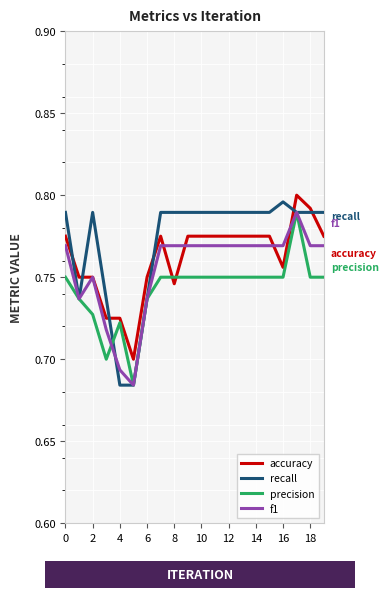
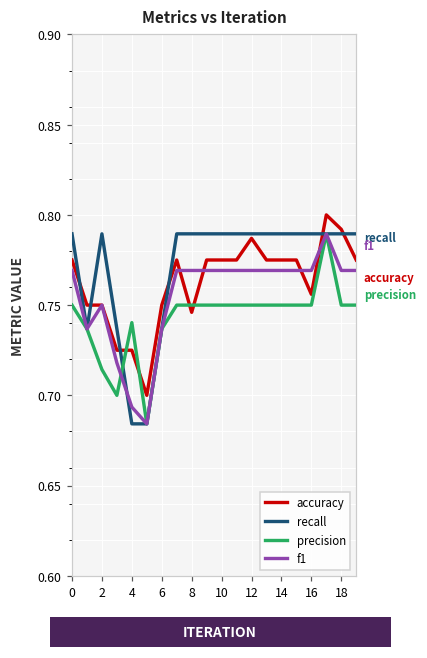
precision, 2: 0.727 -> 0.714
precision, 4: 0.722 -> 0.740
accuracy, 12: 0.775 -> 0.787
recall, 16: 0.796 -> 0.790
